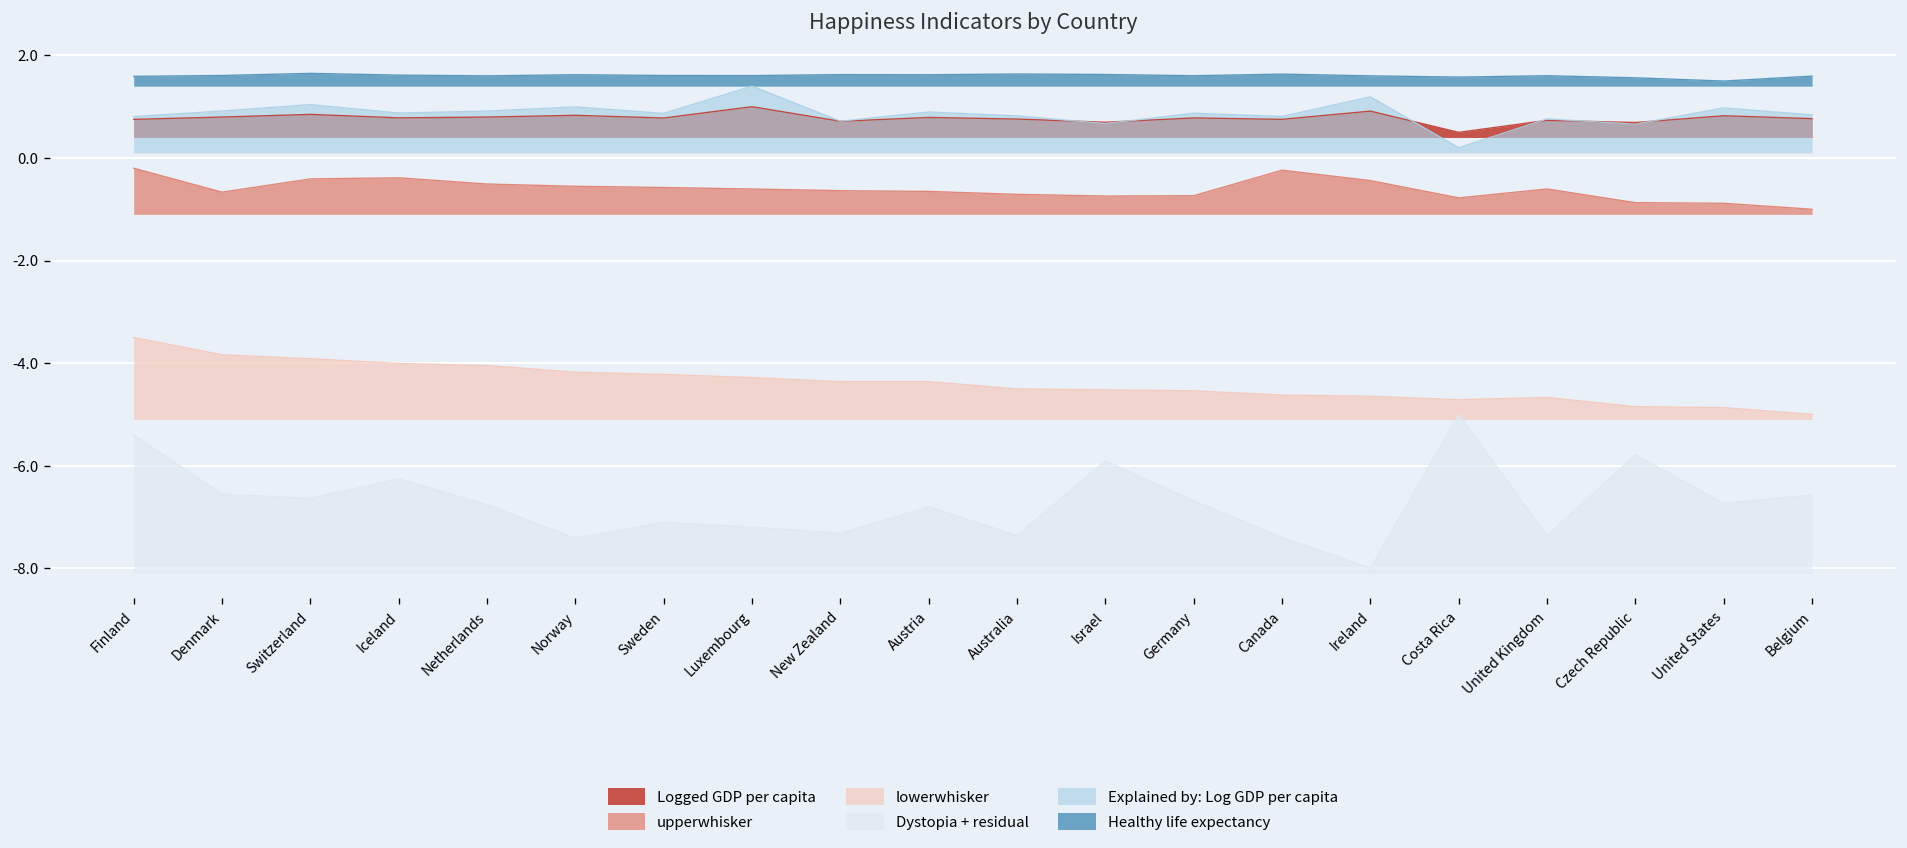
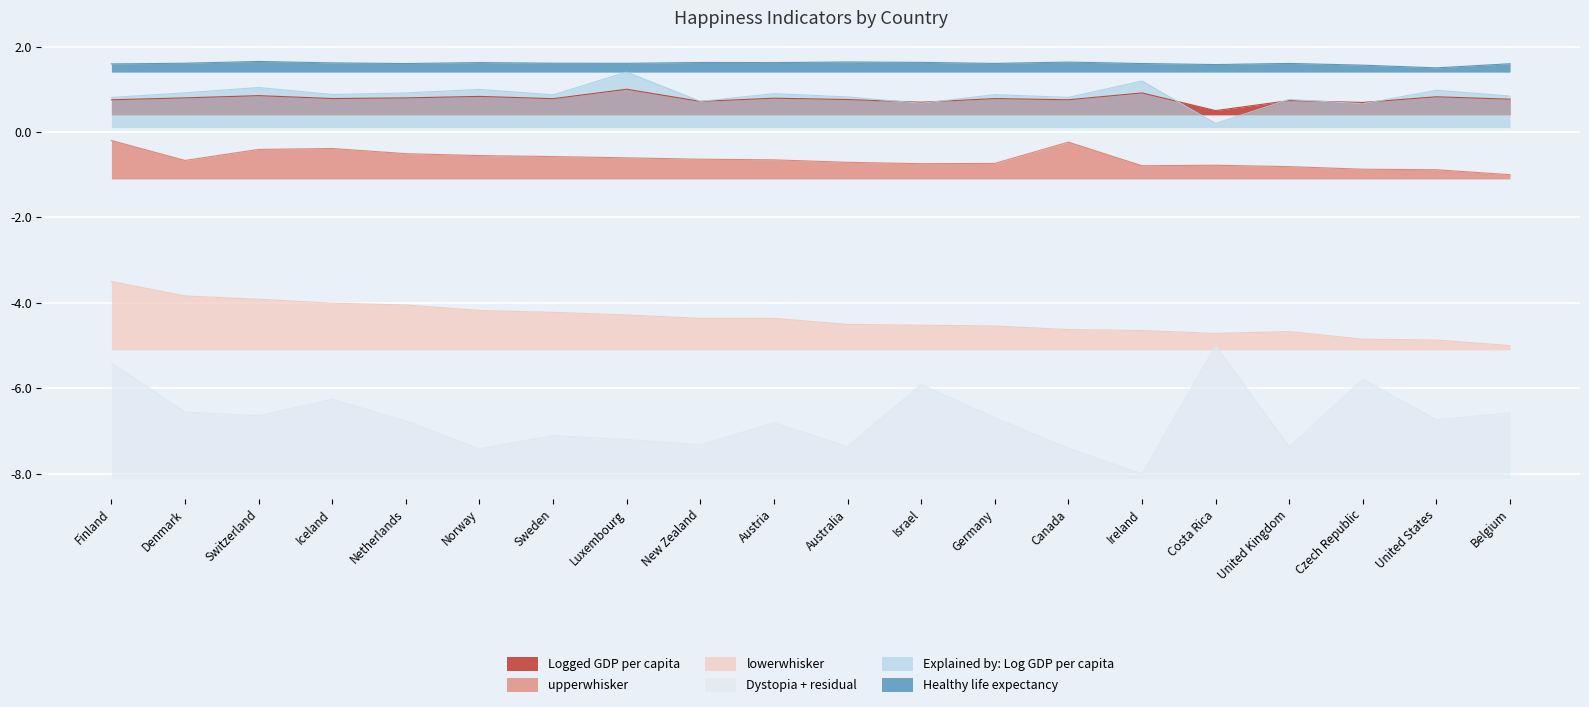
upperwhisker, Ireland: -0.4 -> -0.8
upperwhisker, United Kingdom: -0.6 -> -0.8
